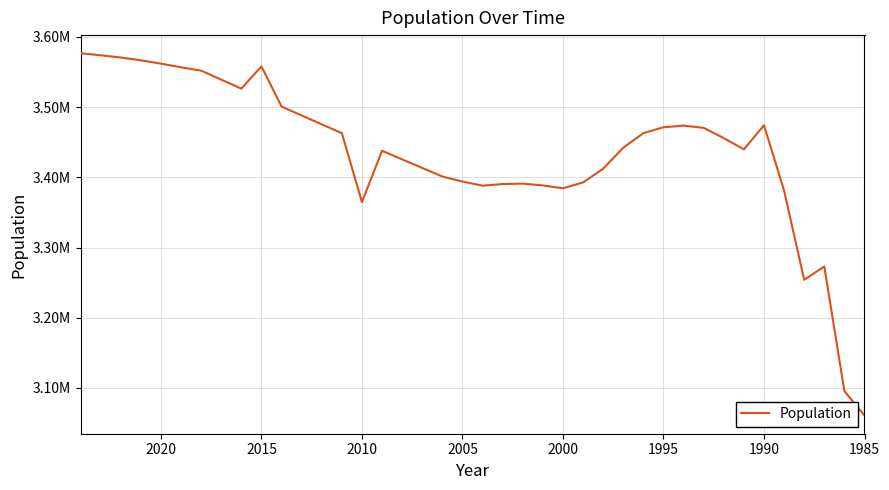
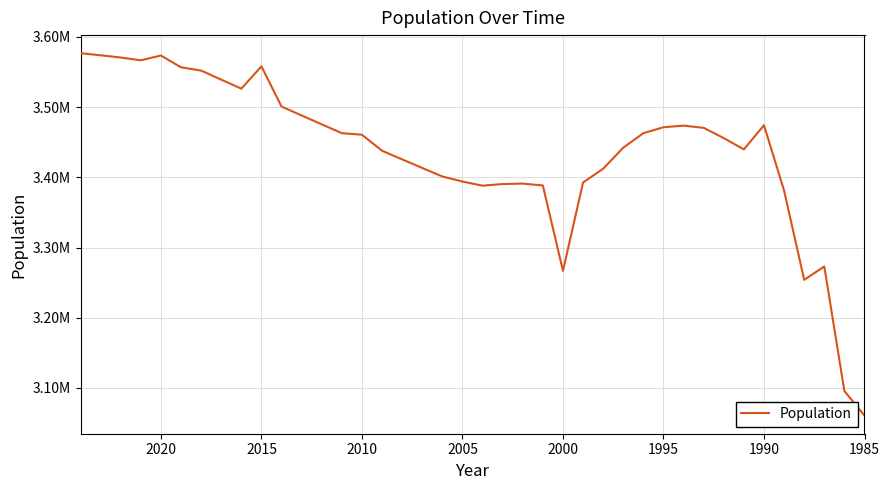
2020: 3560000 -> 3570000
2010: 3360000 -> 3460000
2000: 3380000 -> 3270000
